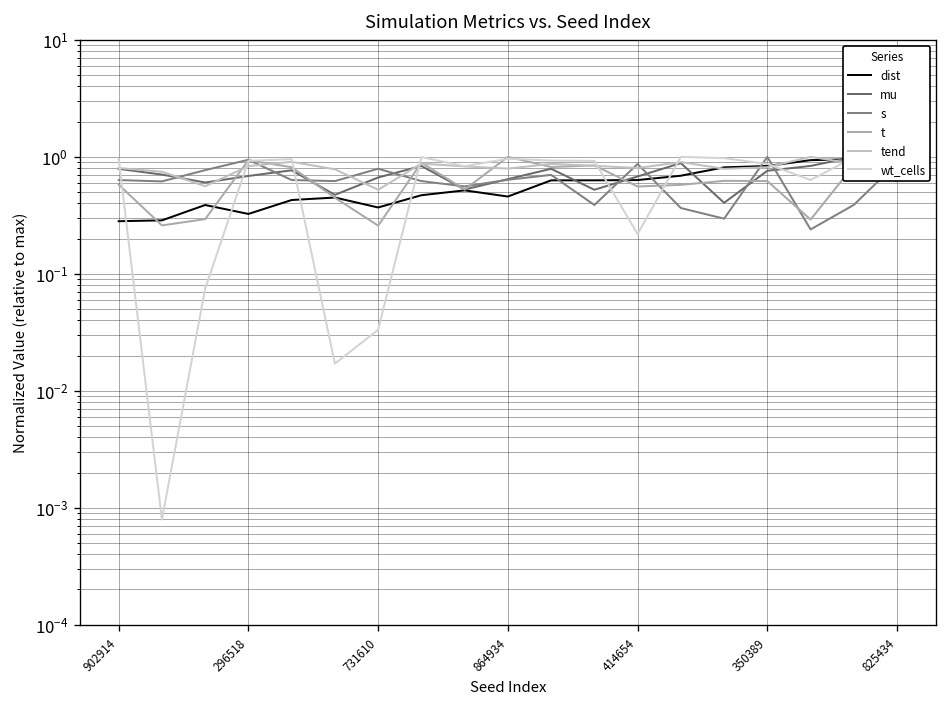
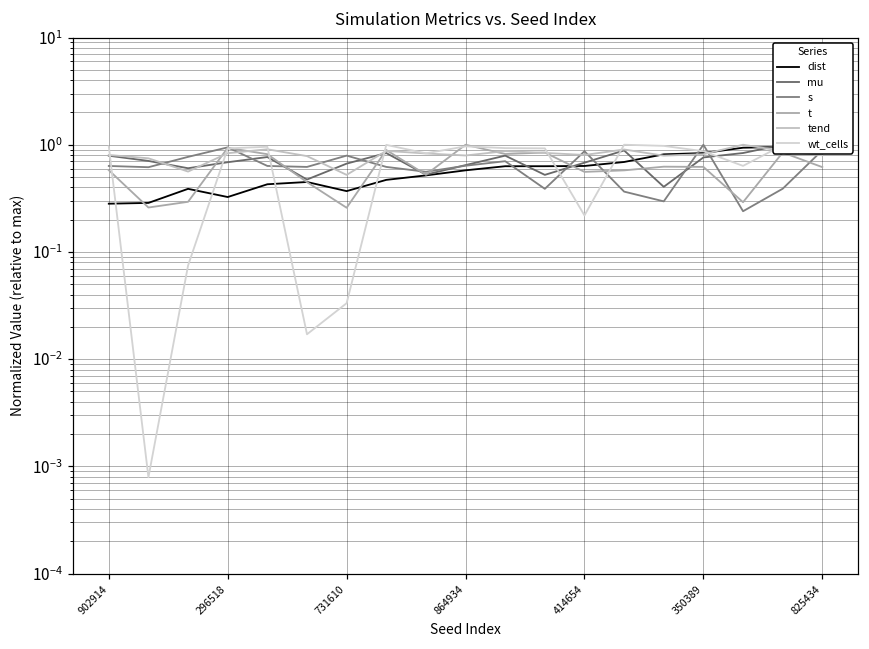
dist, 864934: 0.5 -> 0.6
